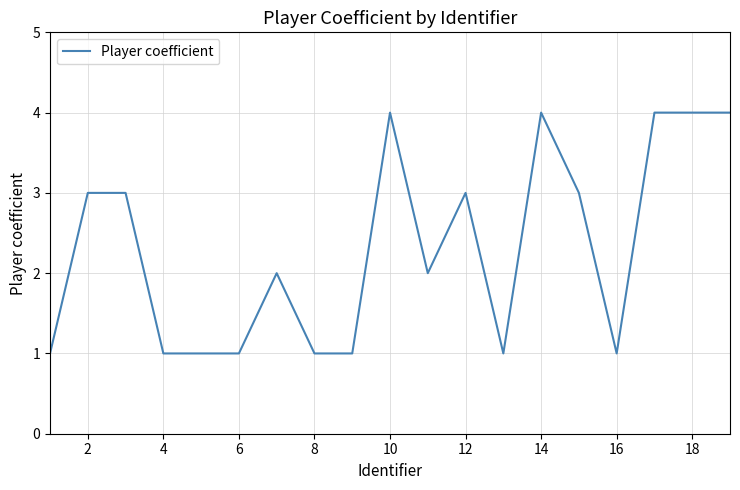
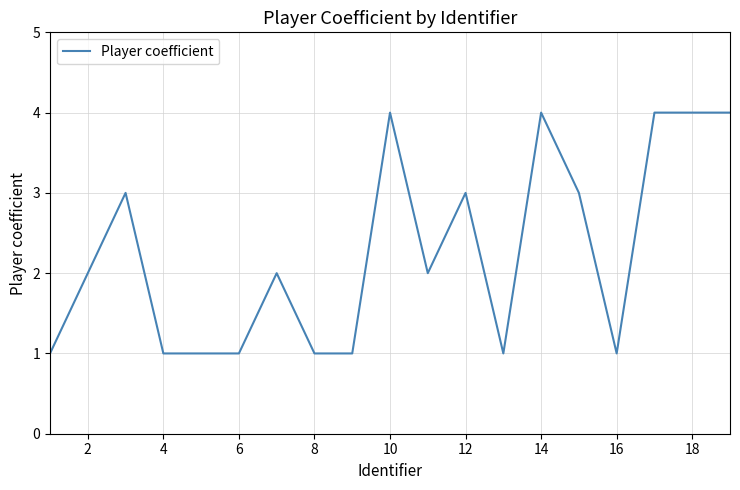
2: 3 -> 2
